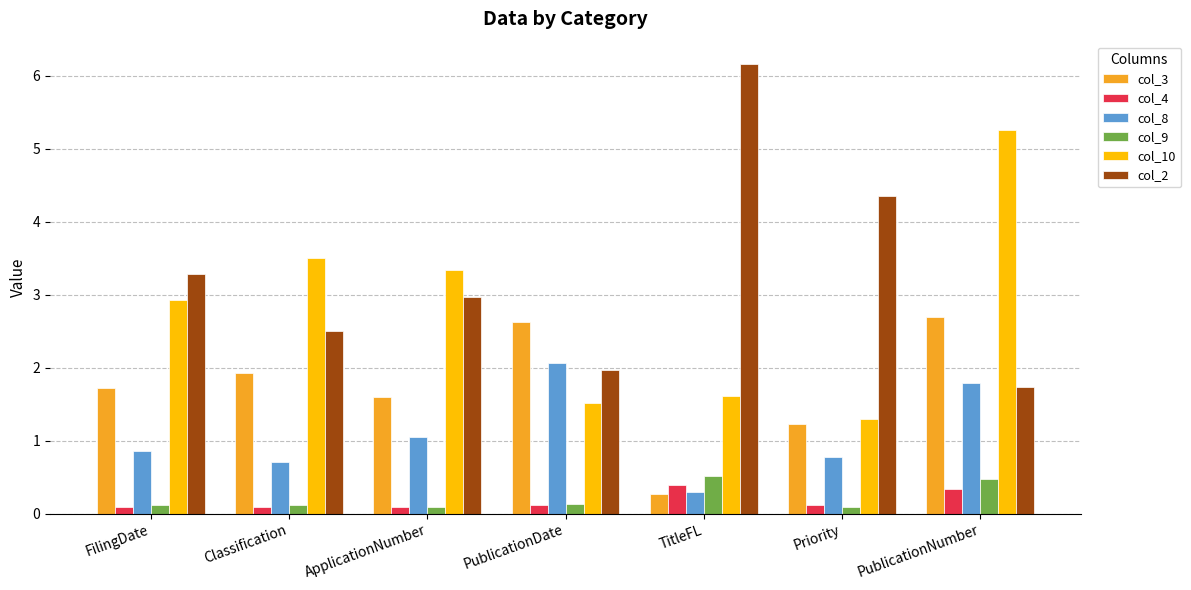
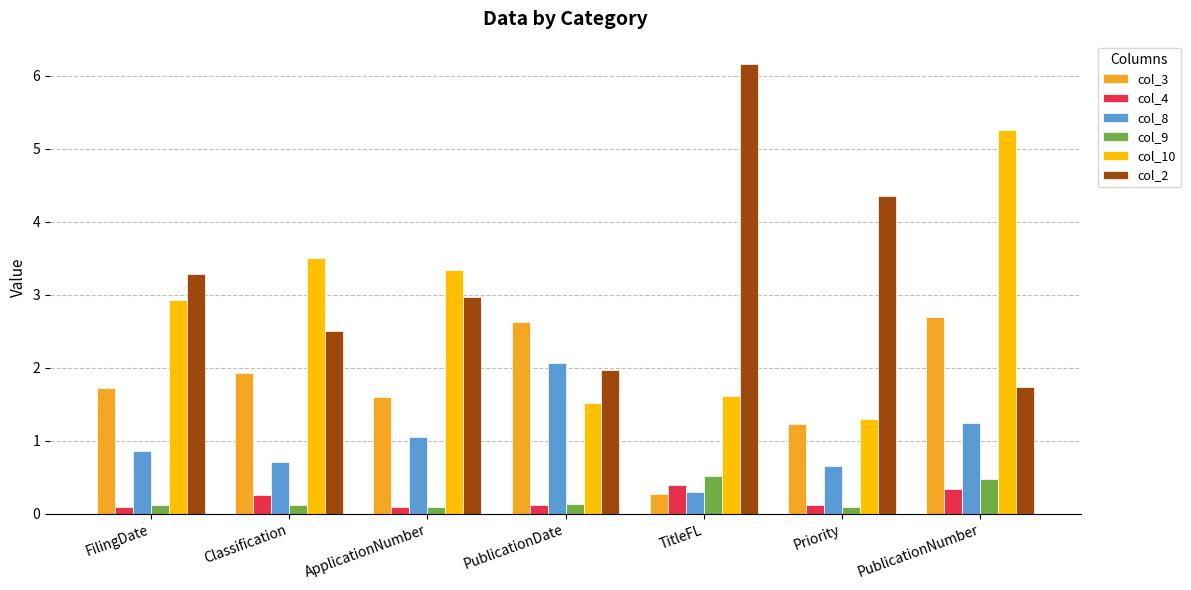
col_4, Classification: 0.1 -> 0.3
col_8, Priority: 0.8 -> 0.6
col_8, PublicationNumber: 1.8 -> 1.2
